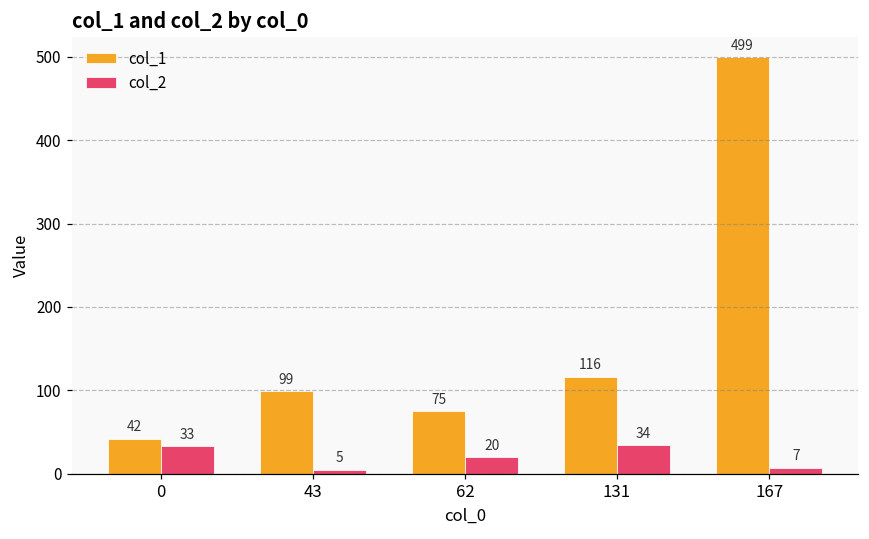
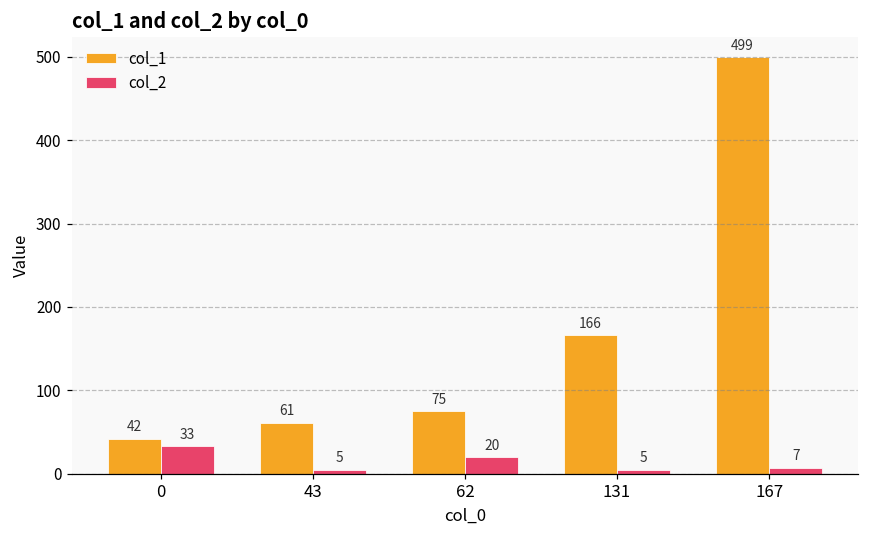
col_1, 43: 99 -> 61
col_1, 131: 116 -> 166
col_2, 131: 34 -> 5
